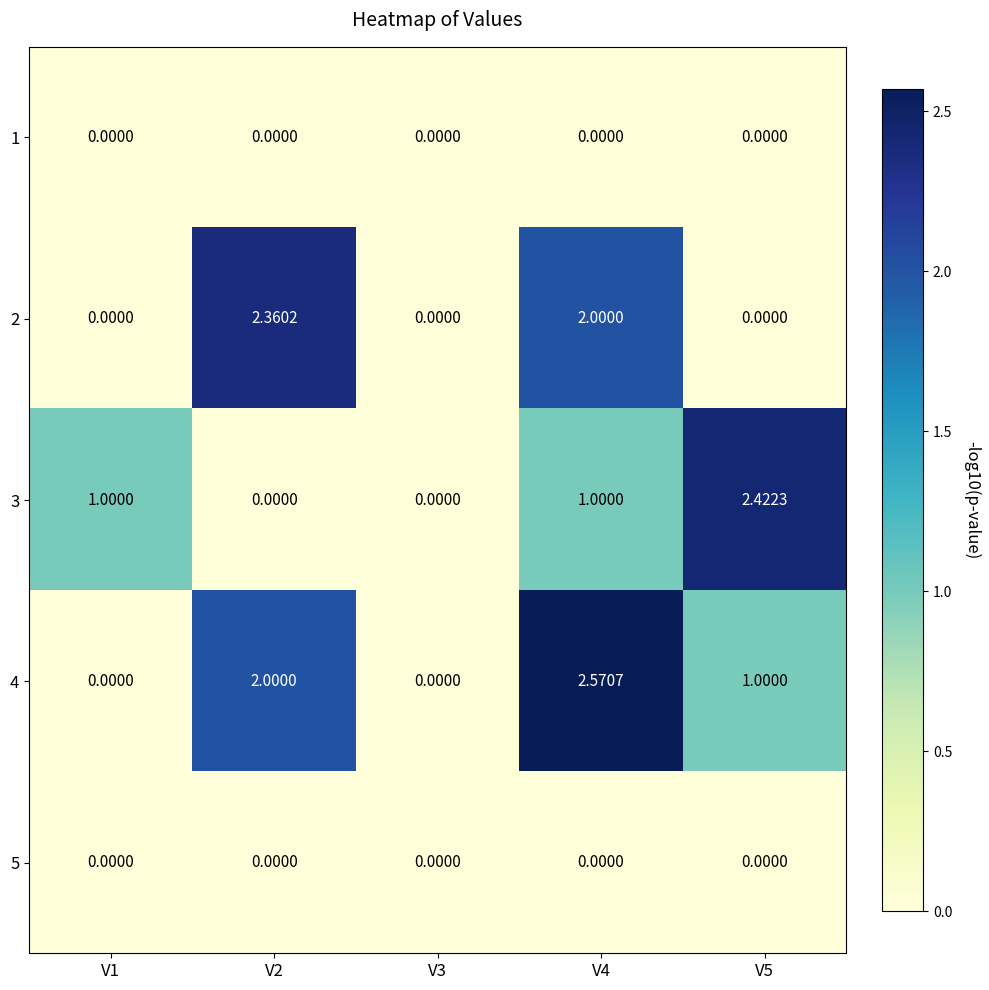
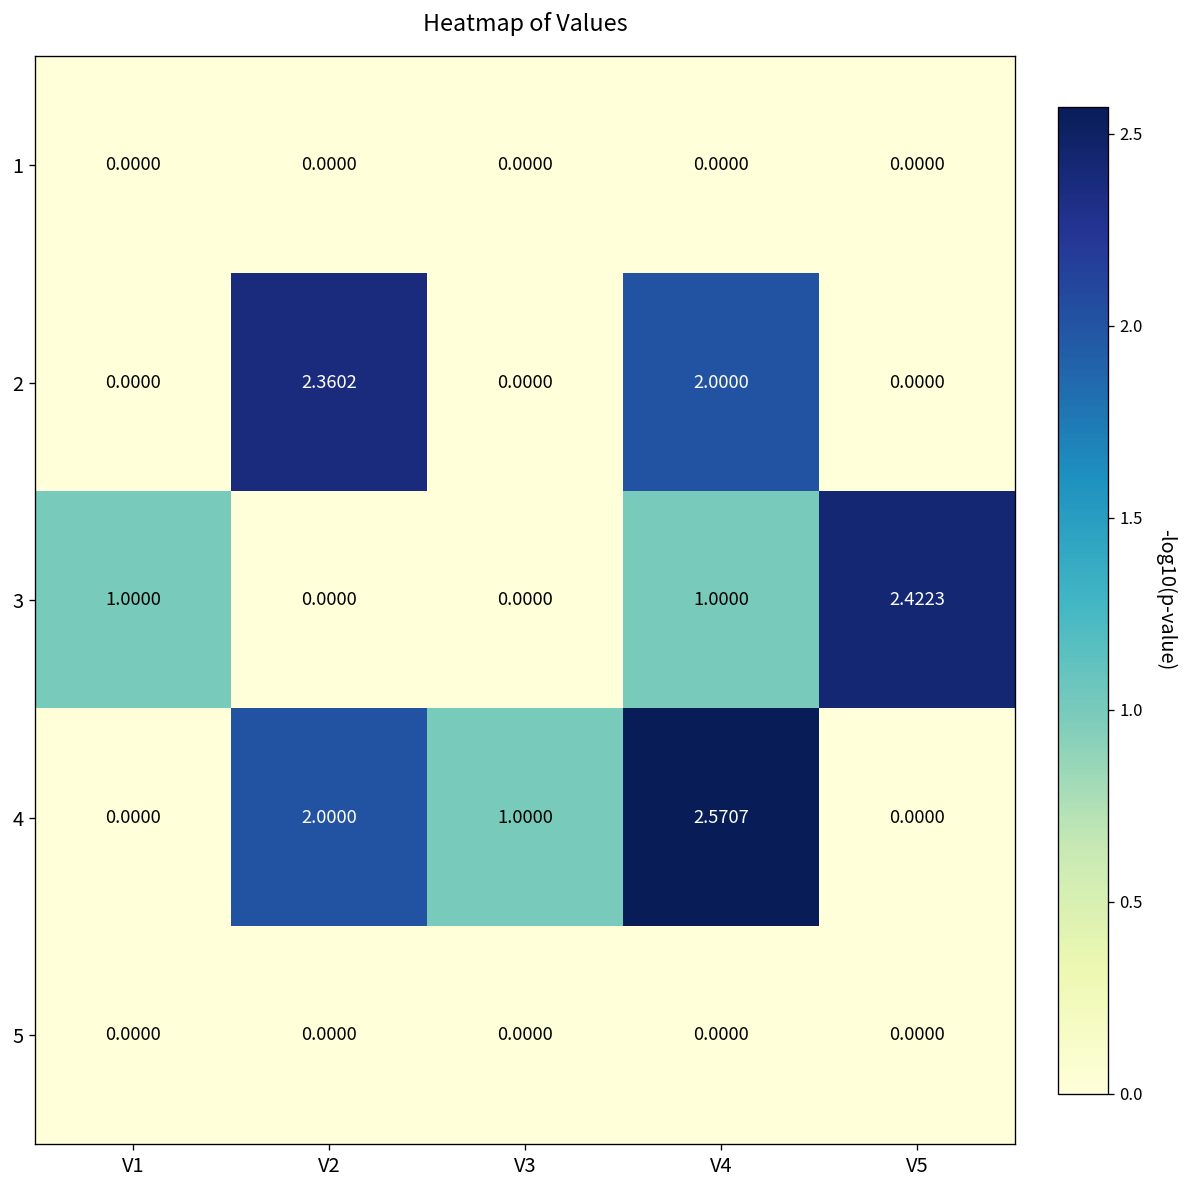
4, V3: 0.0000 -> 1.0000
4, V5: 1.0000 -> 0.0000
